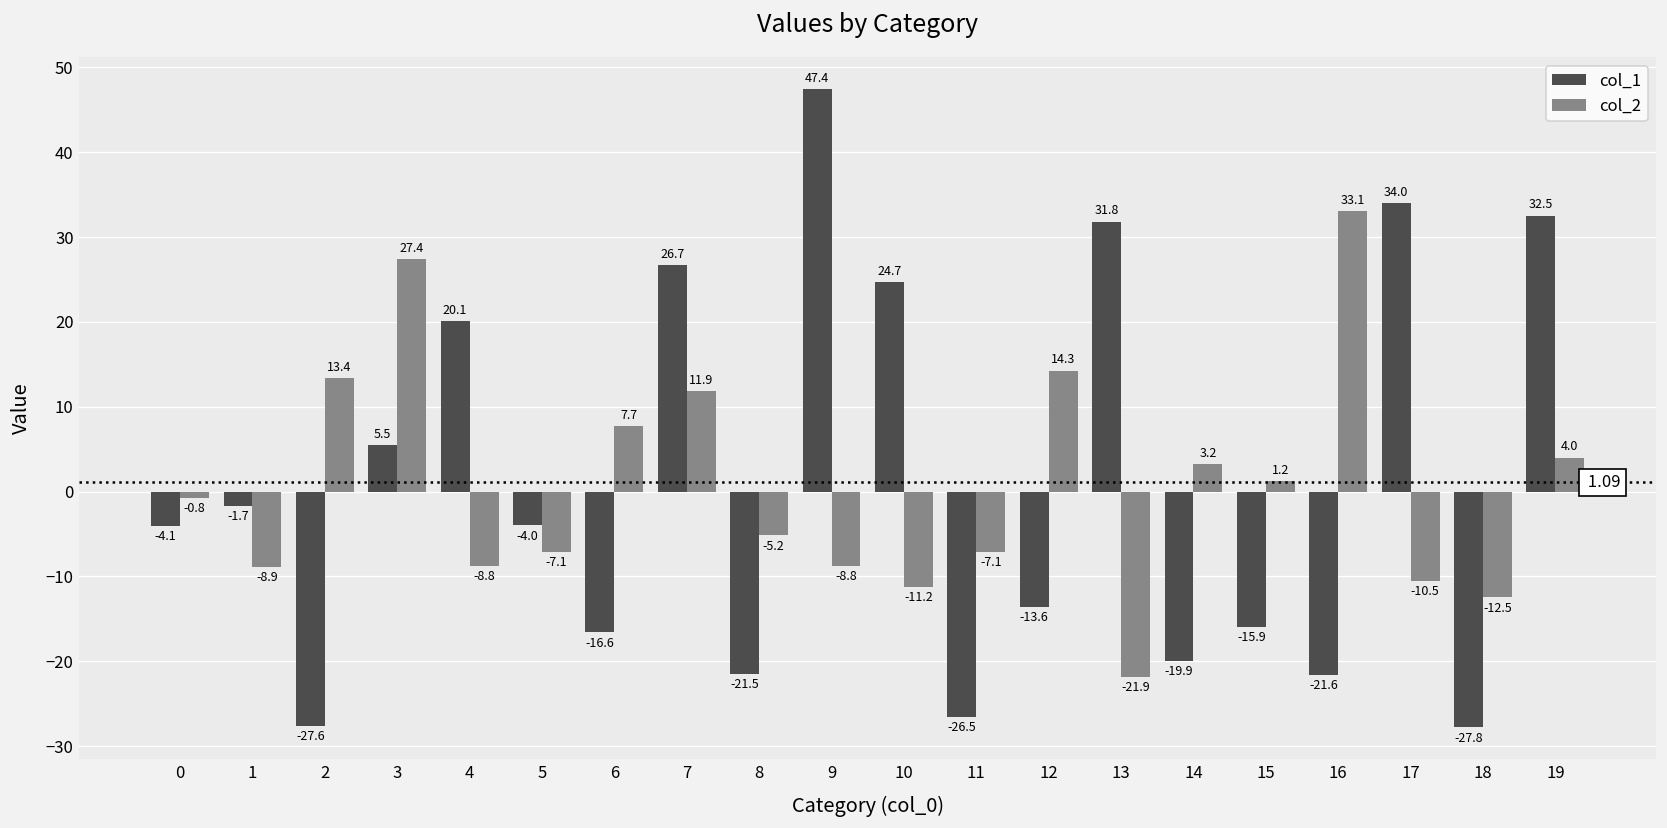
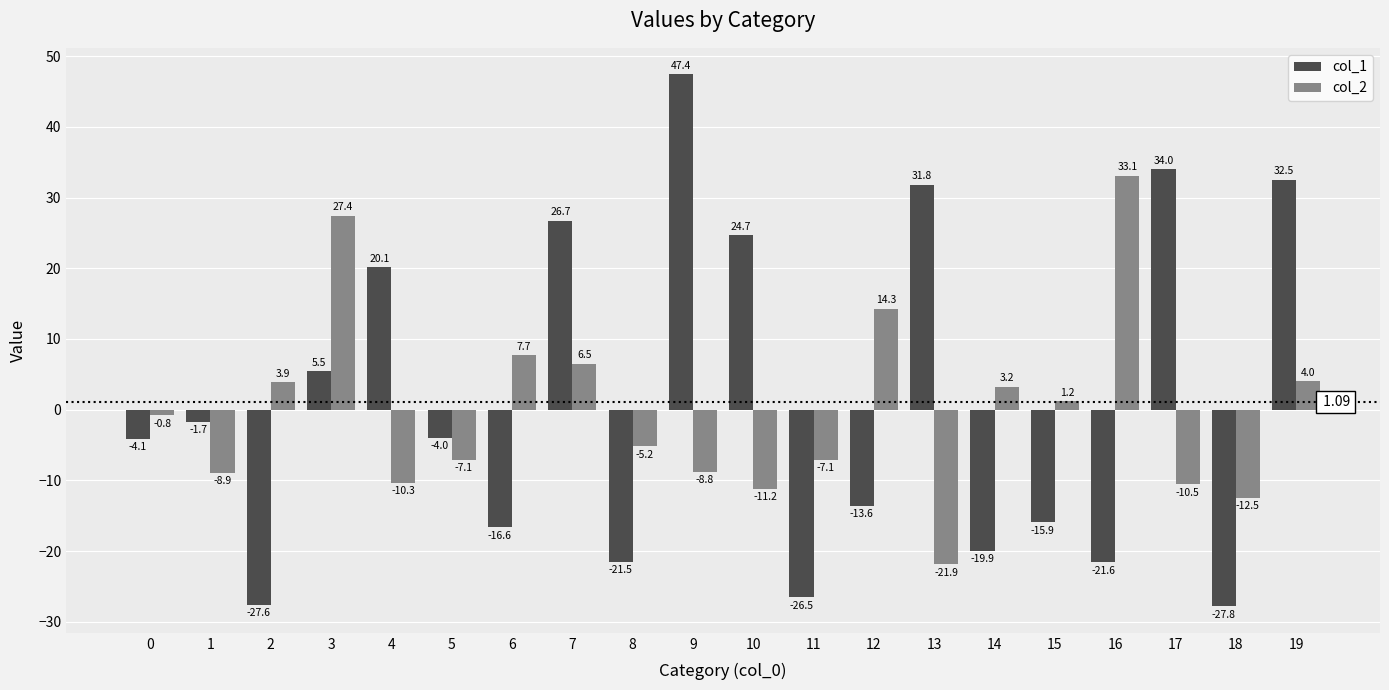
col_2, 2: 13.4 -> 3.9
col_2, 4: -8.8 -> -10.3
col_2, 7: 11.9 -> 6.5
